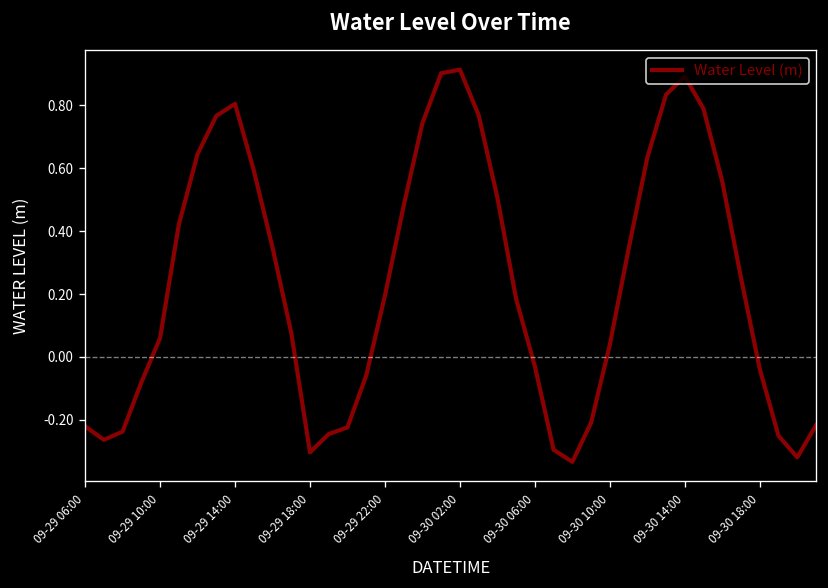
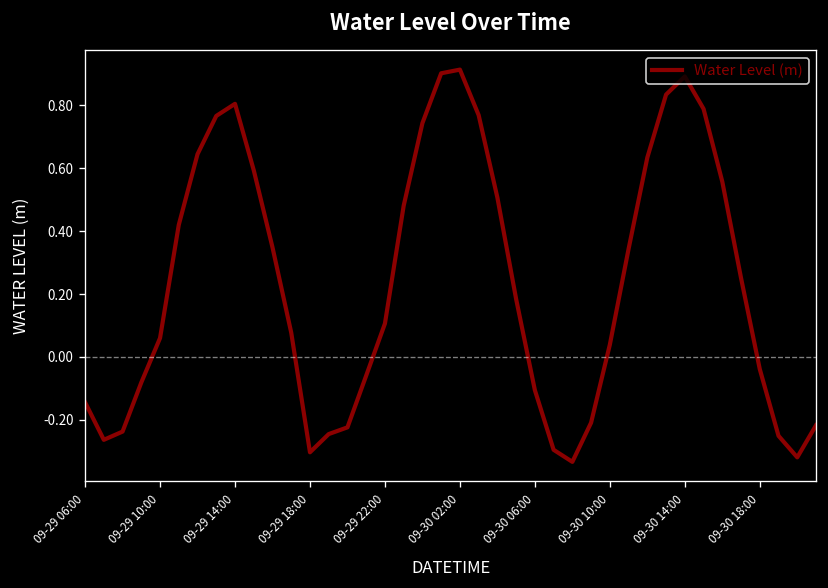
09-29 06:00: -0.22 -> -0.14
09-29 22:00: 0.19 -> 0.11
09-30 06:00: -0.03 -> -0.11
